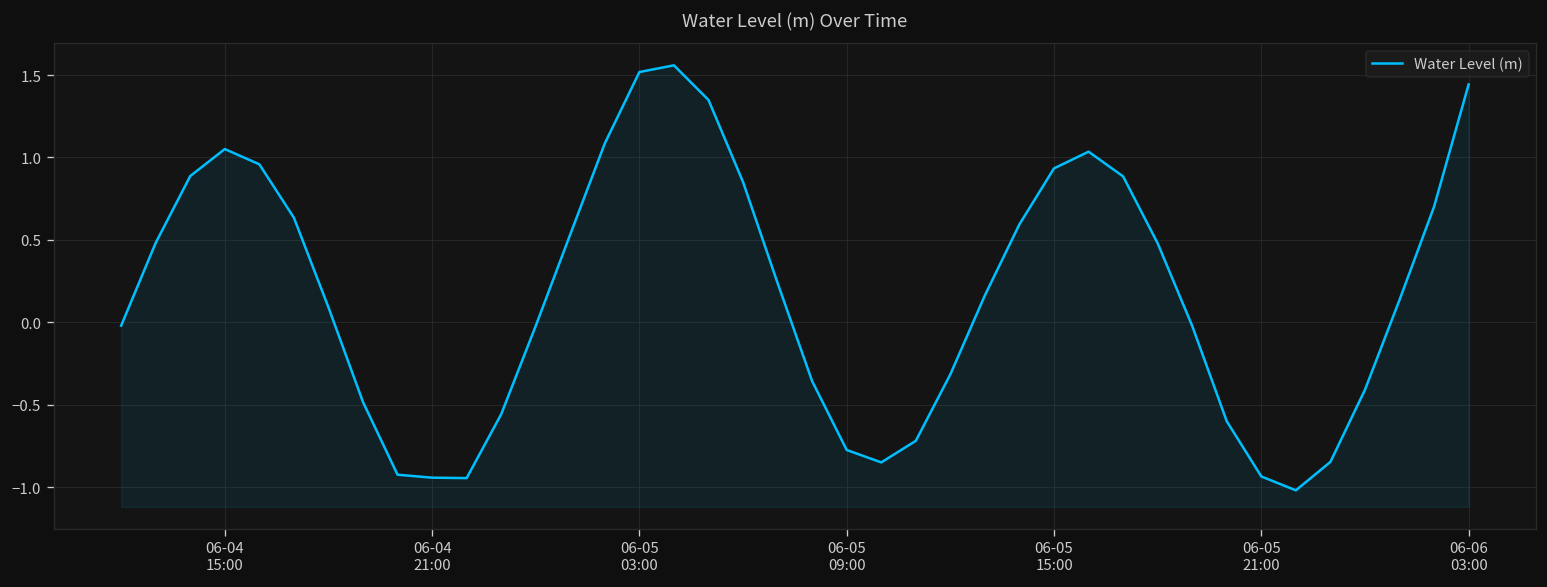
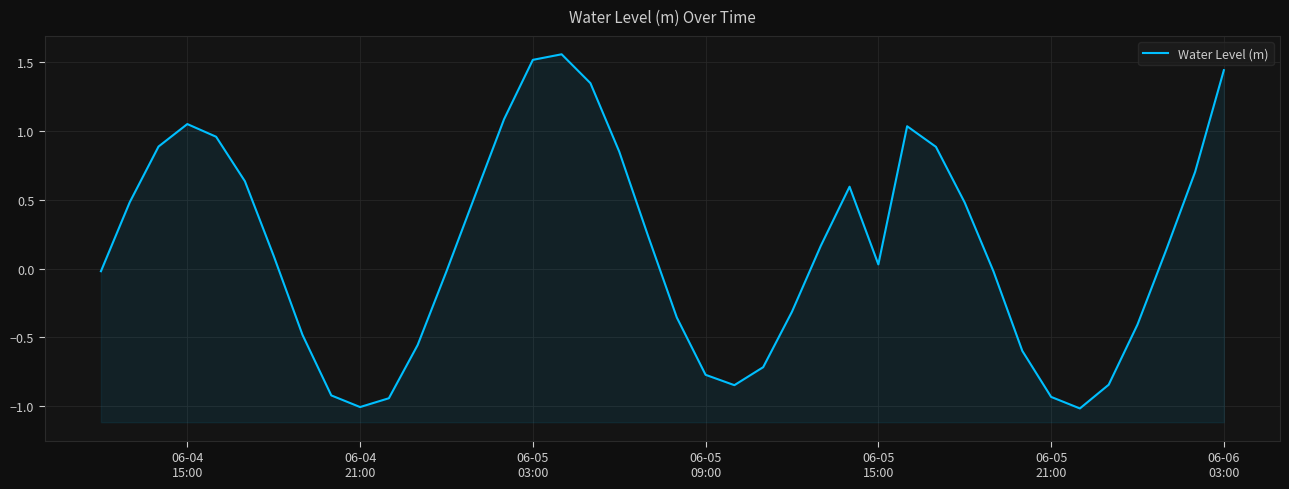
06-04 21:00: -0.94 -> -1.01
06-05 15:00: 0.93 -> 0.03
